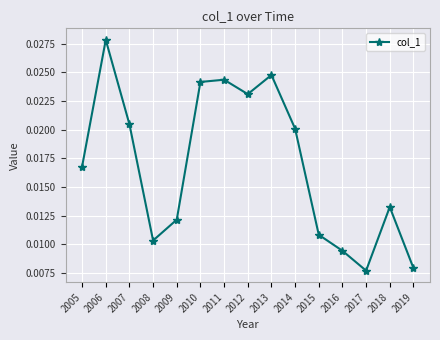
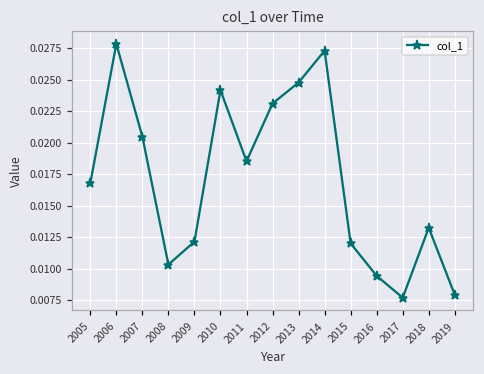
2011: 0.0244 -> 0.0185
2014: 0.0201 -> 0.0273
2015: 0.0108 -> 0.0120
